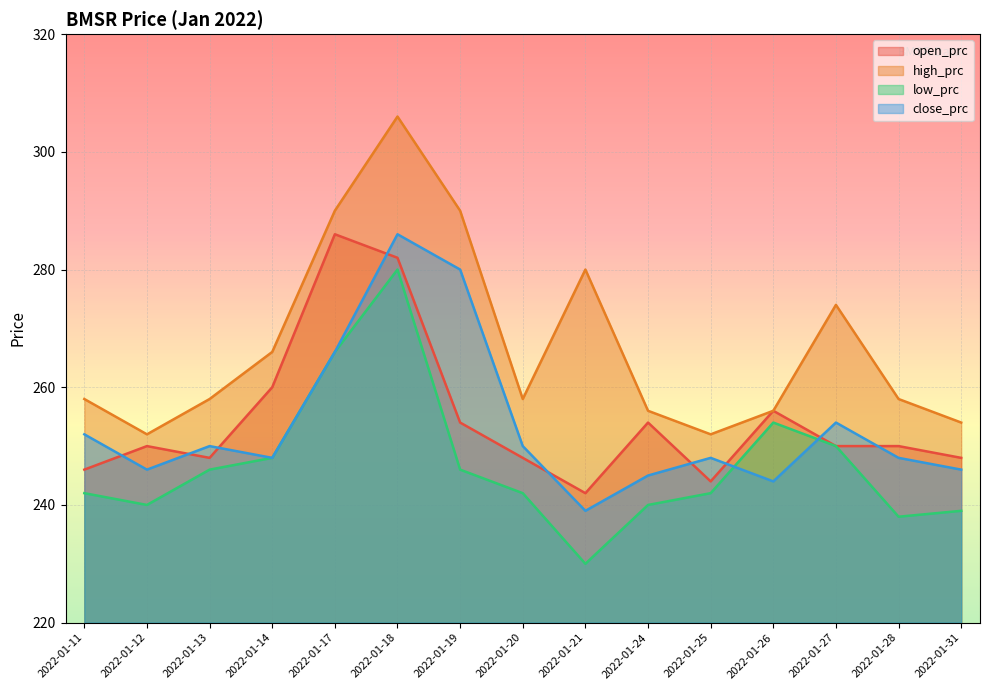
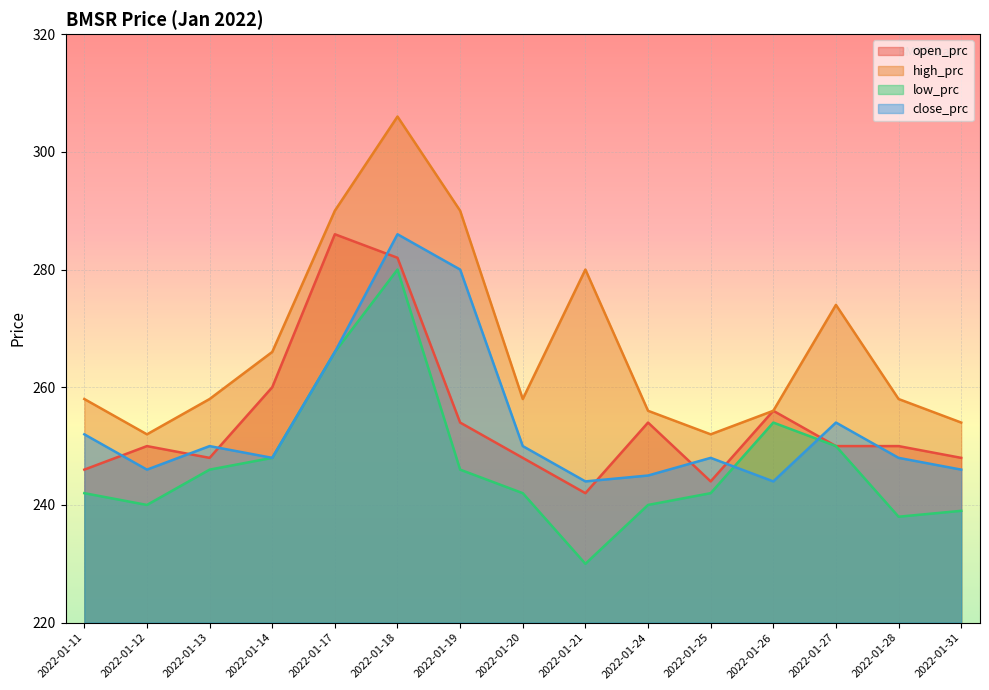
close_prc, 2022-01-21: 239 -> 244
